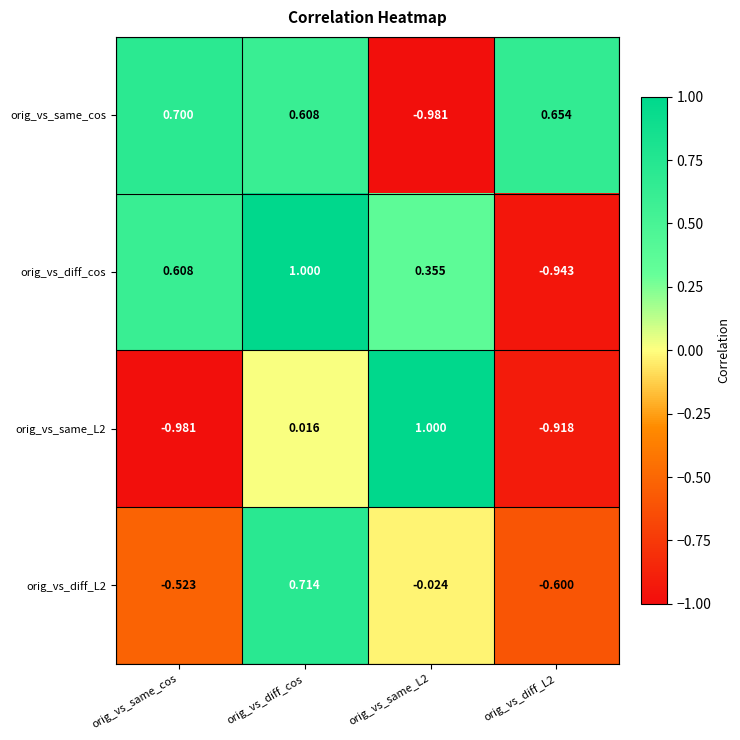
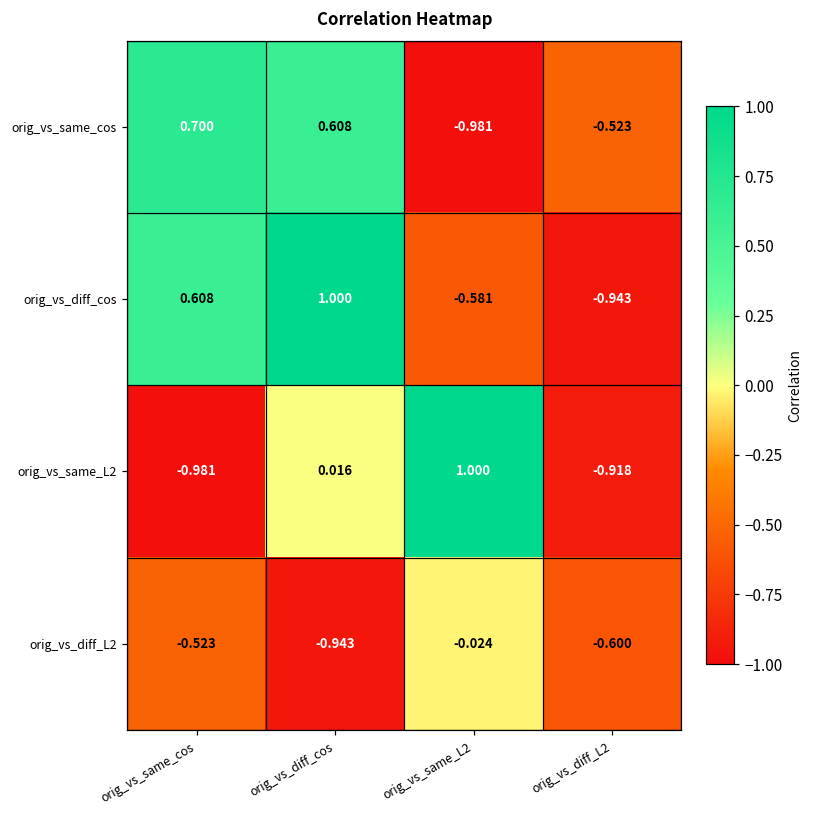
orig_vs_same_cos, orig_vs_diff_L2: 0.654 -> -0.523
orig_vs_diff_cos, orig_vs_same_L2: 0.355 -> -0.581
orig_vs_diff_L2, orig_vs_diff_cos: 0.714 -> -0.943
